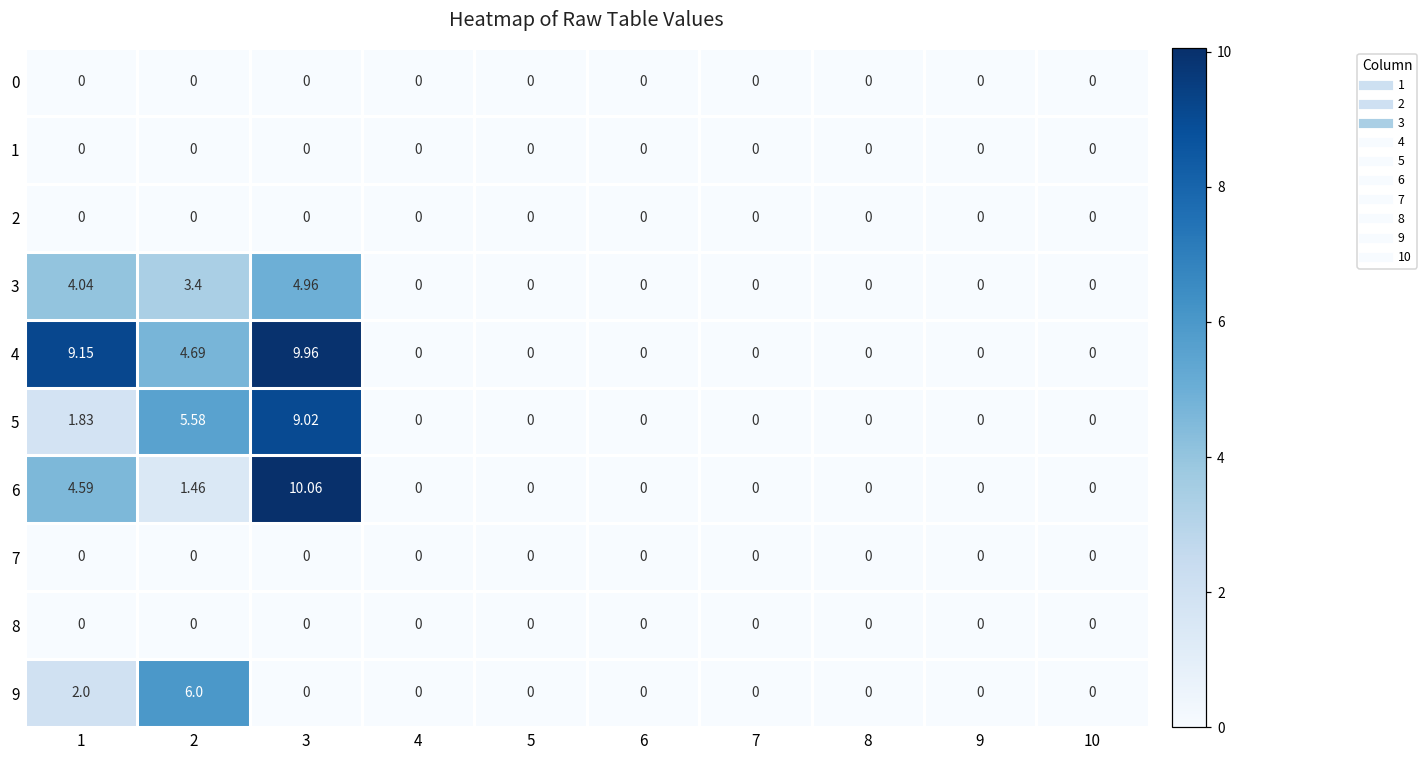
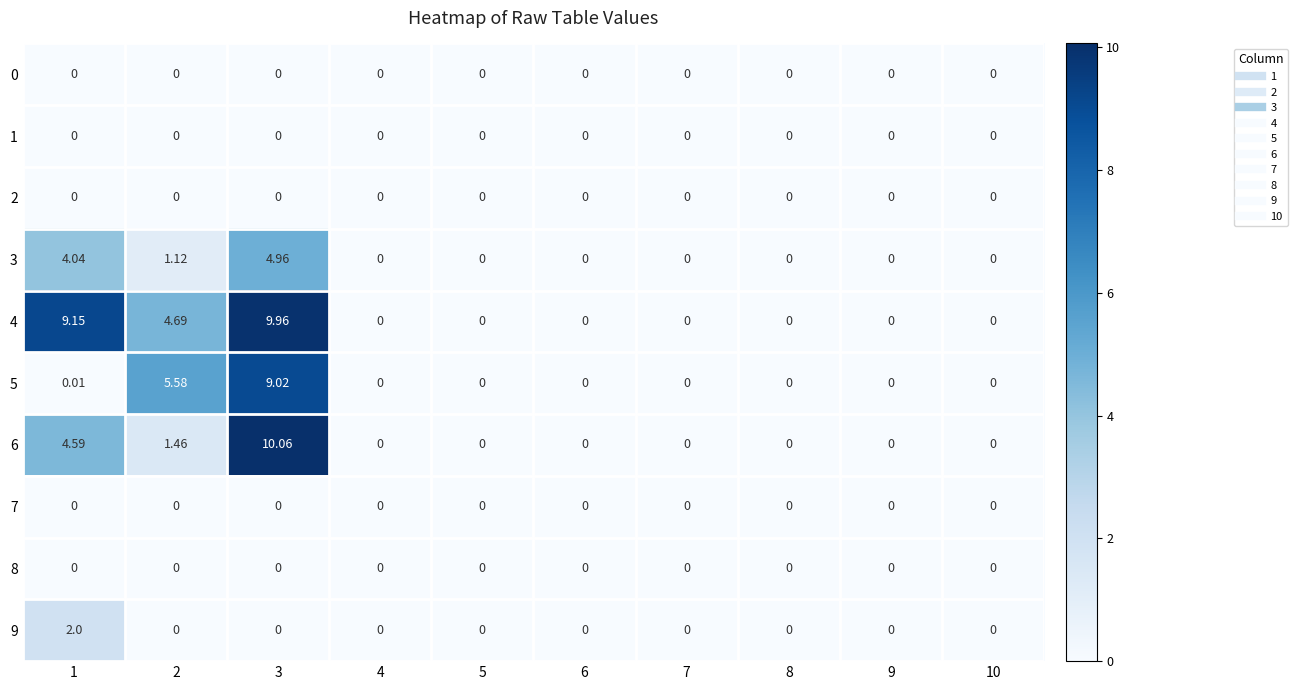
3, 2: 3.4 -> 1.12
5, 1: 1.83 -> 0.01
9, 2: 6.0 -> 0
